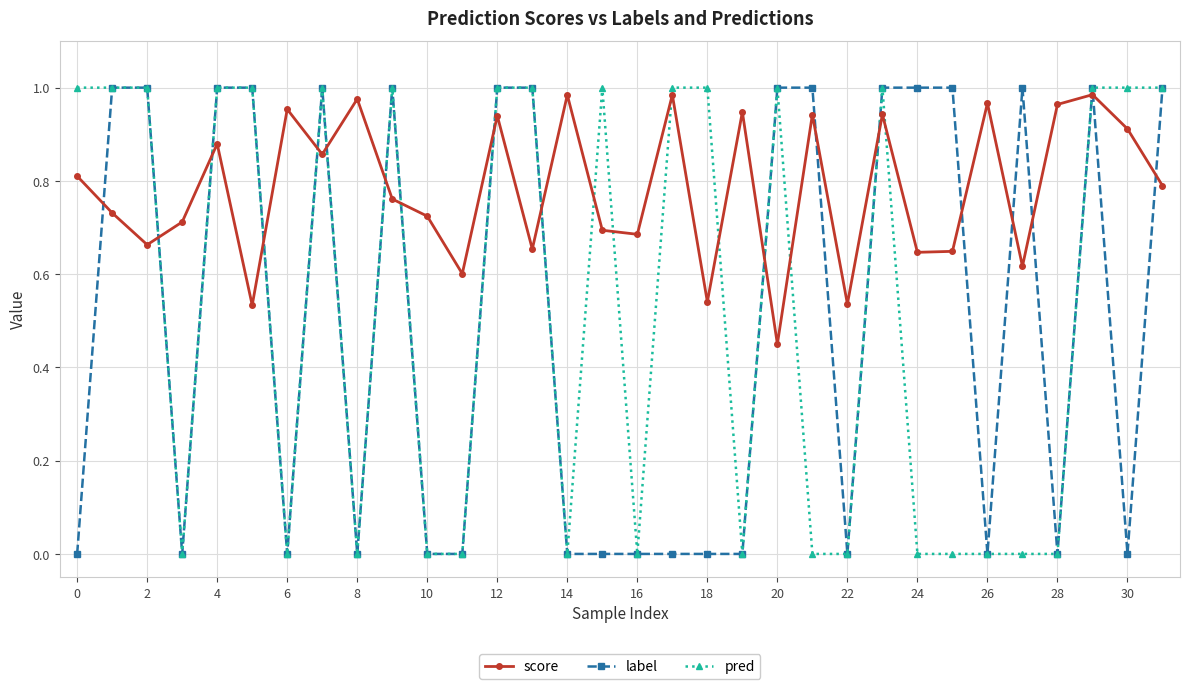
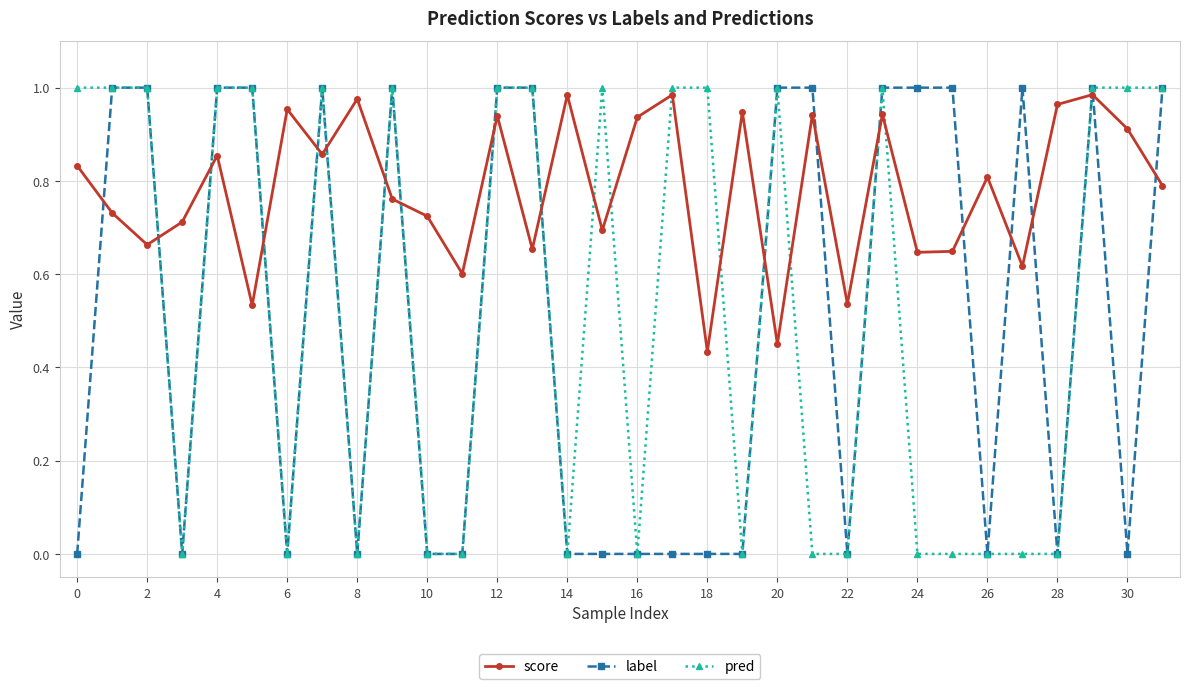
score, 0: 0.81 -> 0.83
score, 4: 0.88 -> 0.85
score, 16: 0.69 -> 0.94
score, 18: 0.54 -> 0.43
score, 26: 0.97 -> 0.81
